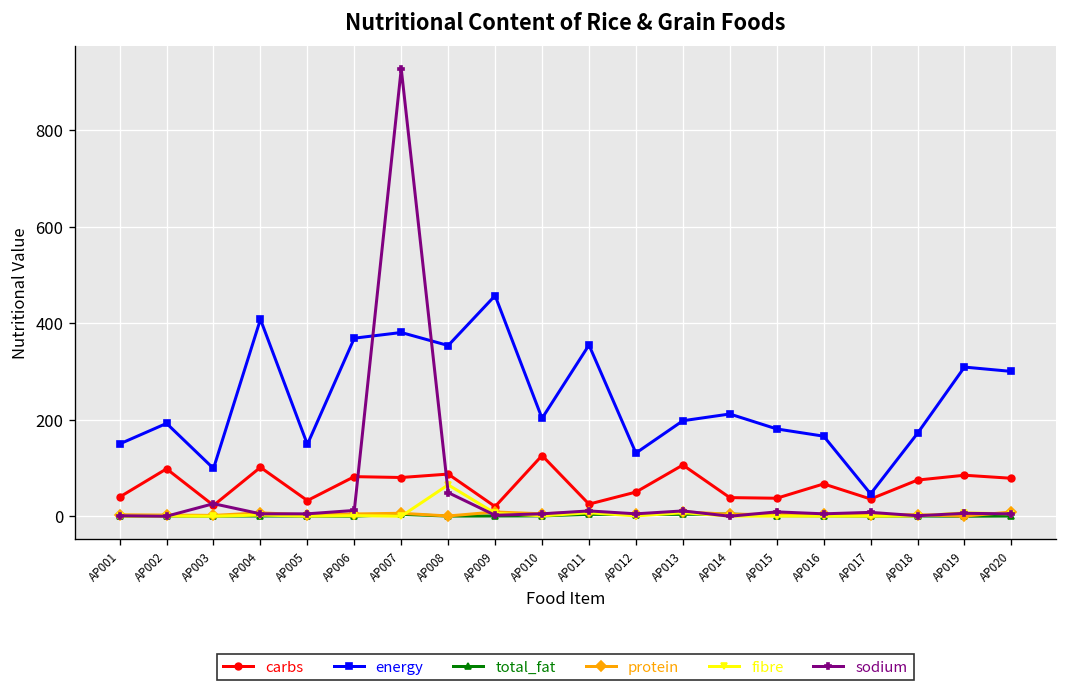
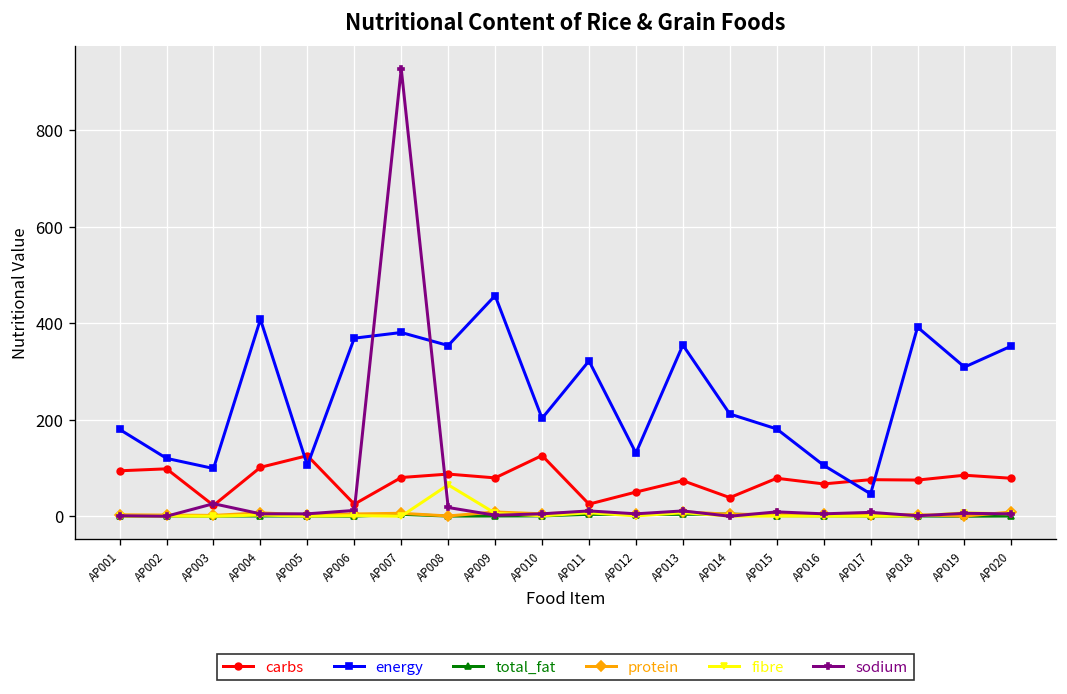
carbs, AP001: 40 -> 90
energy, AP001: 150 -> 180
energy, AP002: 190 -> 120
carbs, AP005: 30 -> 130
energy, AP005: 150 -> 110
carbs, AP006: 80 -> 30
sodium, AP008: 50 -> 20
carbs, AP009: 20 -> 80
energy, AP011: 360 -> 320
carbs, AP013: 110 -> 70
energy, AP013: 200 -> 360
carbs, AP015: 40 -> 80
energy, AP016: 170 -> 110
carbs, AP017: 40 -> 80
energy, AP018: 170 -> 390
energy, AP020: 300 -> 350
